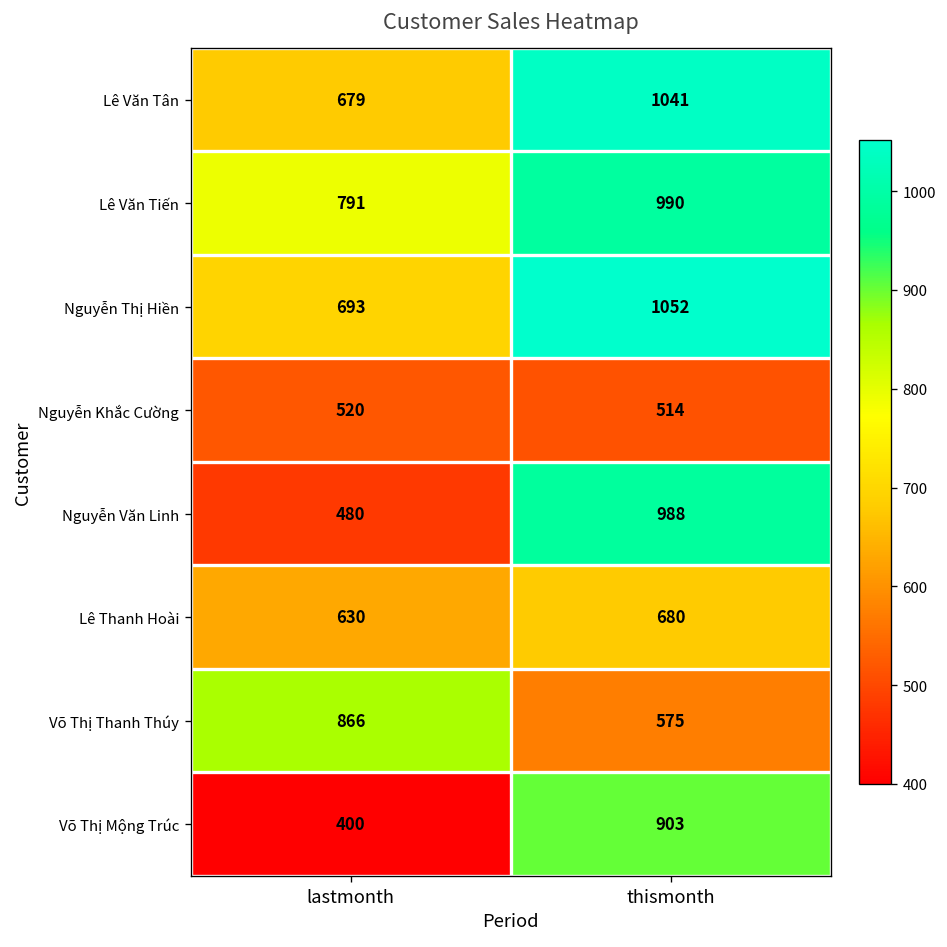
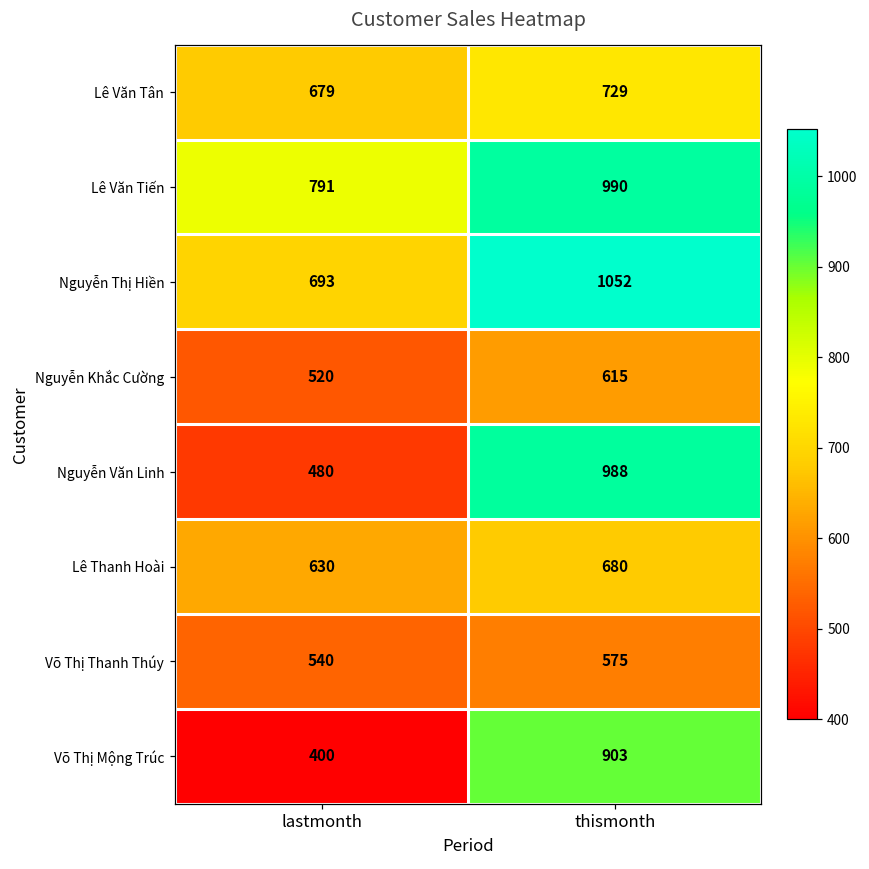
Lê Văn Tân, thismonth: 1041 -> 729
Nguyễn Khắc Cường, thismonth: 514 -> 615
Võ Thị Thanh Thúy, lastmonth: 866 -> 540
